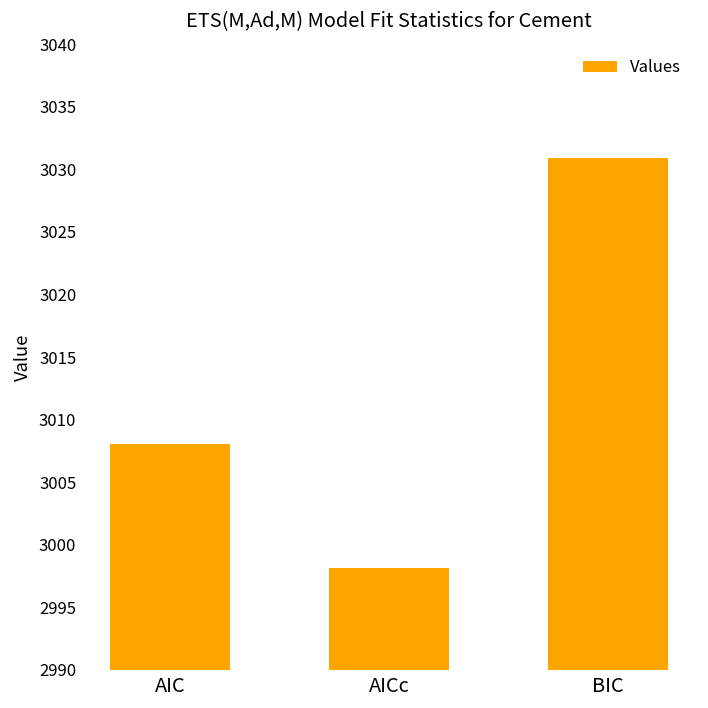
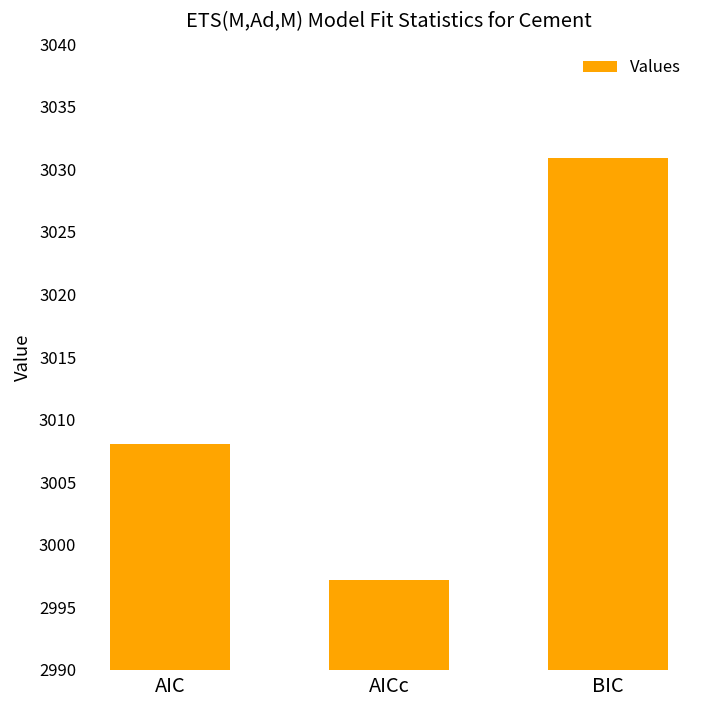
AICc: 2998.2 -> 2997.2
